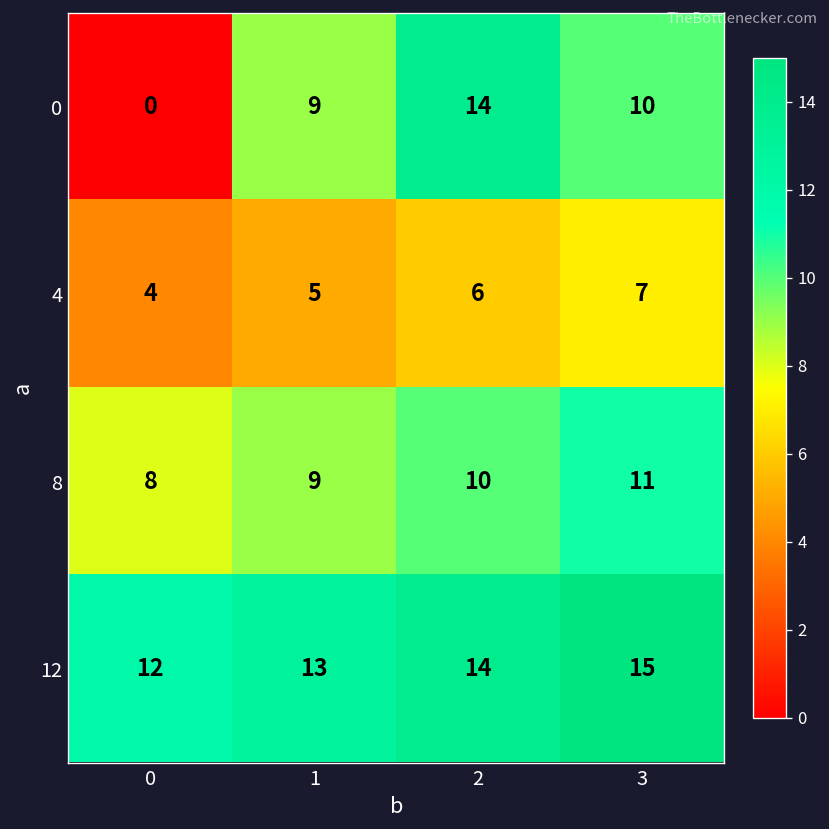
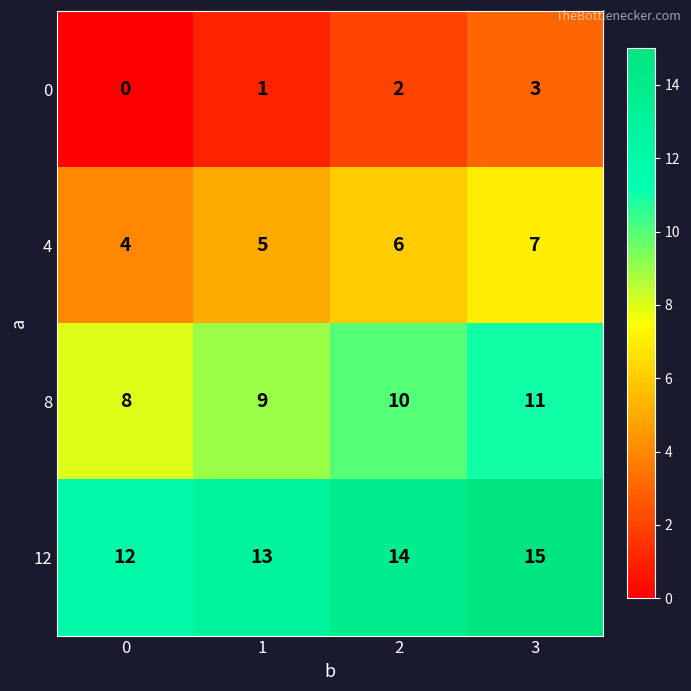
0, 1: 9 -> 1
0, 2: 14 -> 2
0, 3: 10 -> 3
